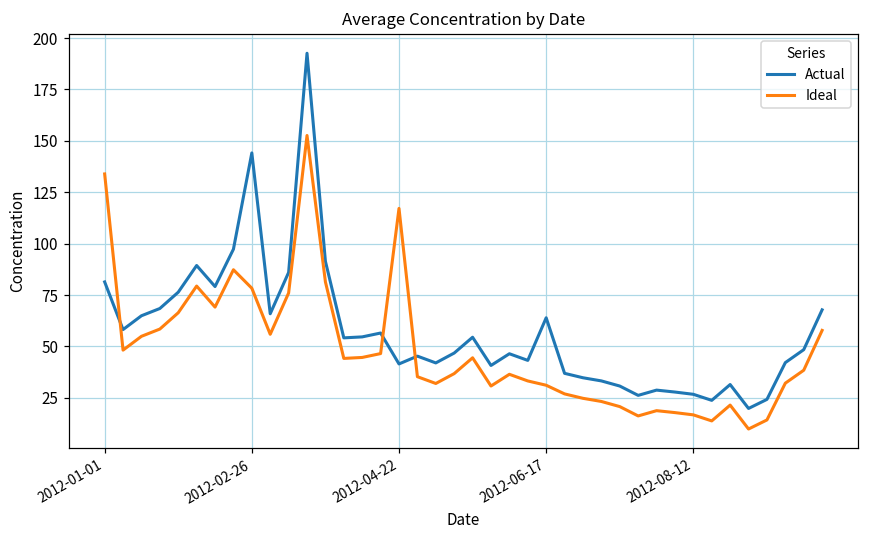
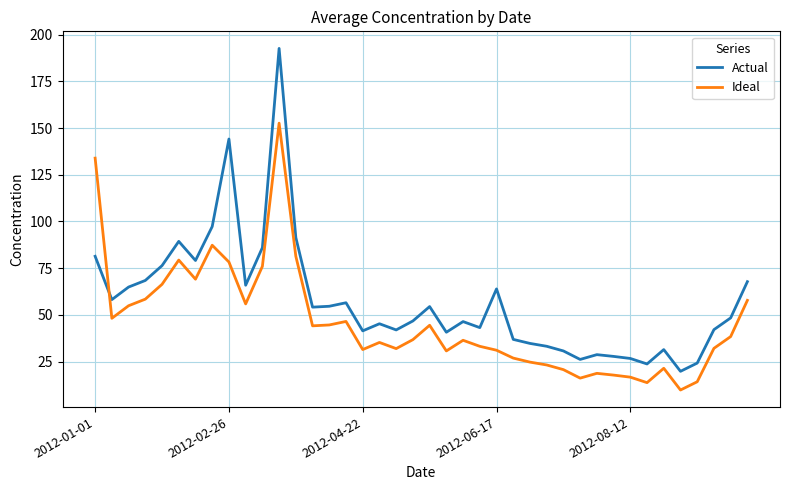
Ideal, 2012-04-22: 117 -> 31
